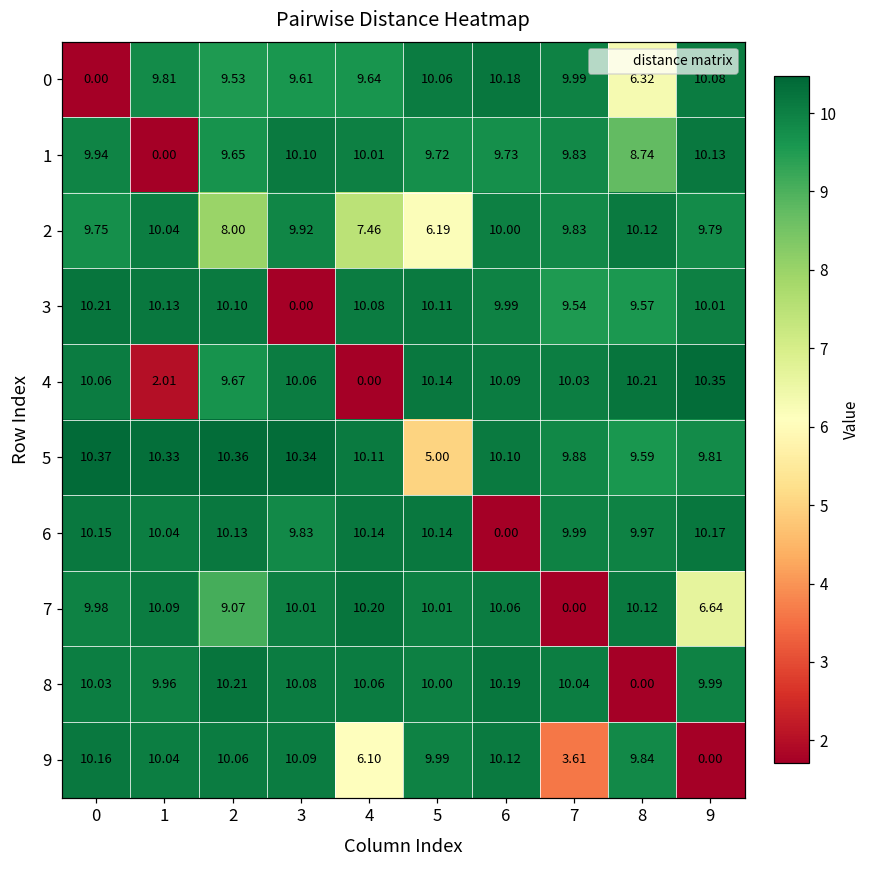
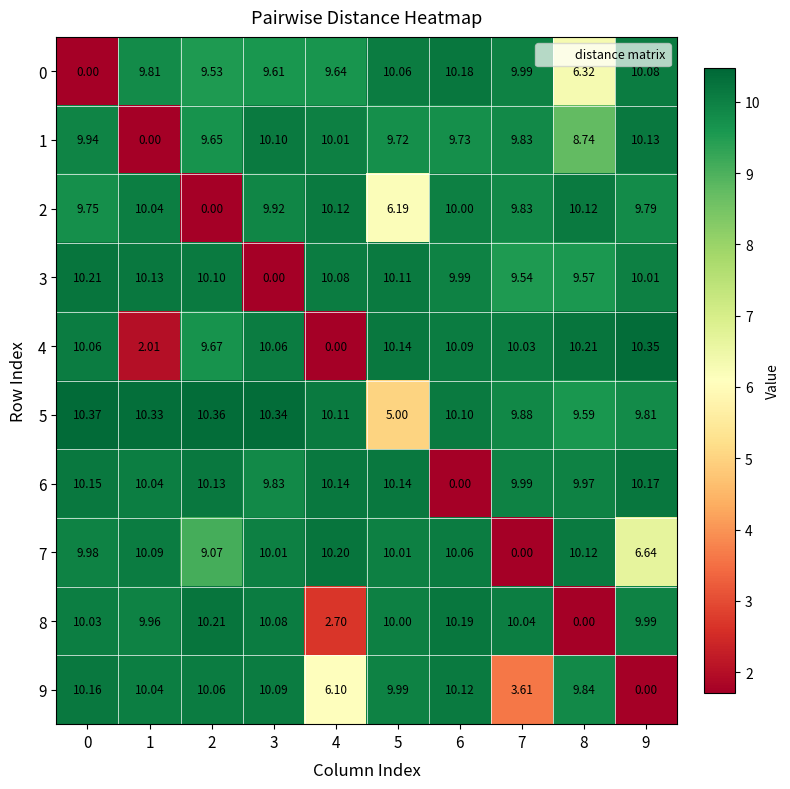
2, 2: 8.00 -> 0.00
2, 4: 7.46 -> 10.12
8, 4: 10.06 -> 2.70
